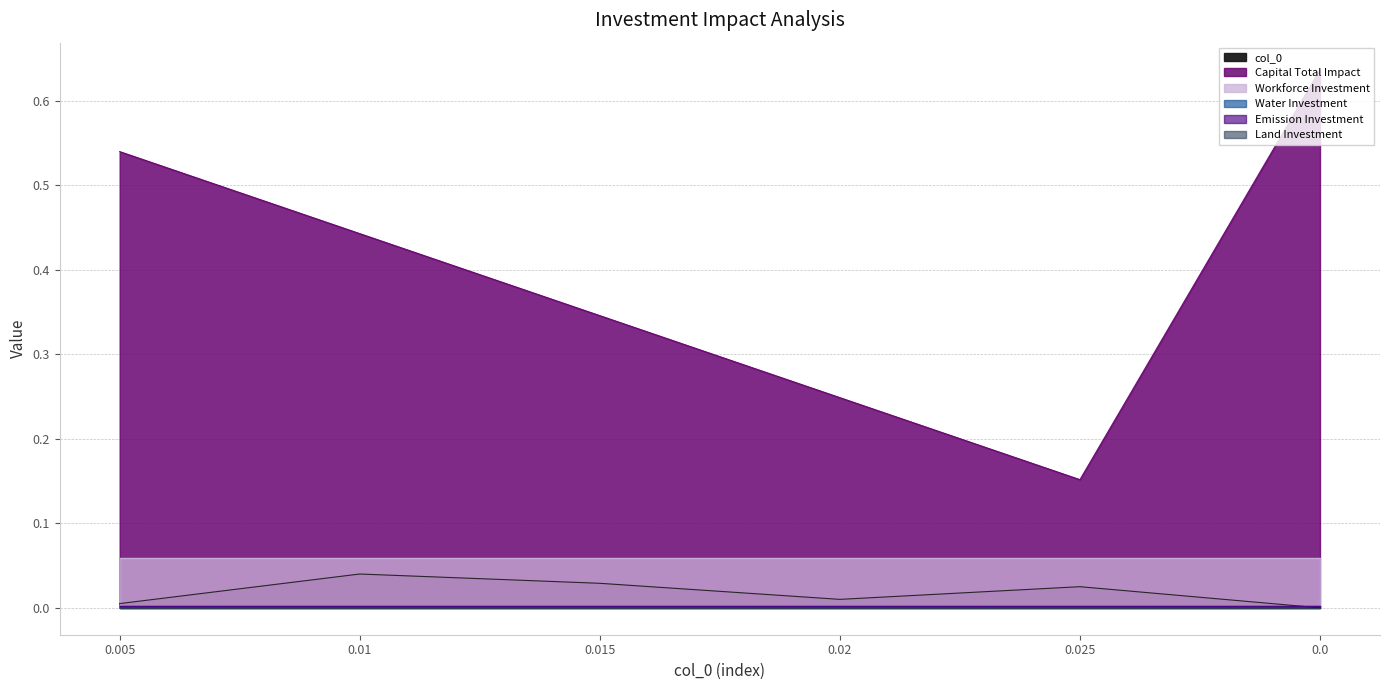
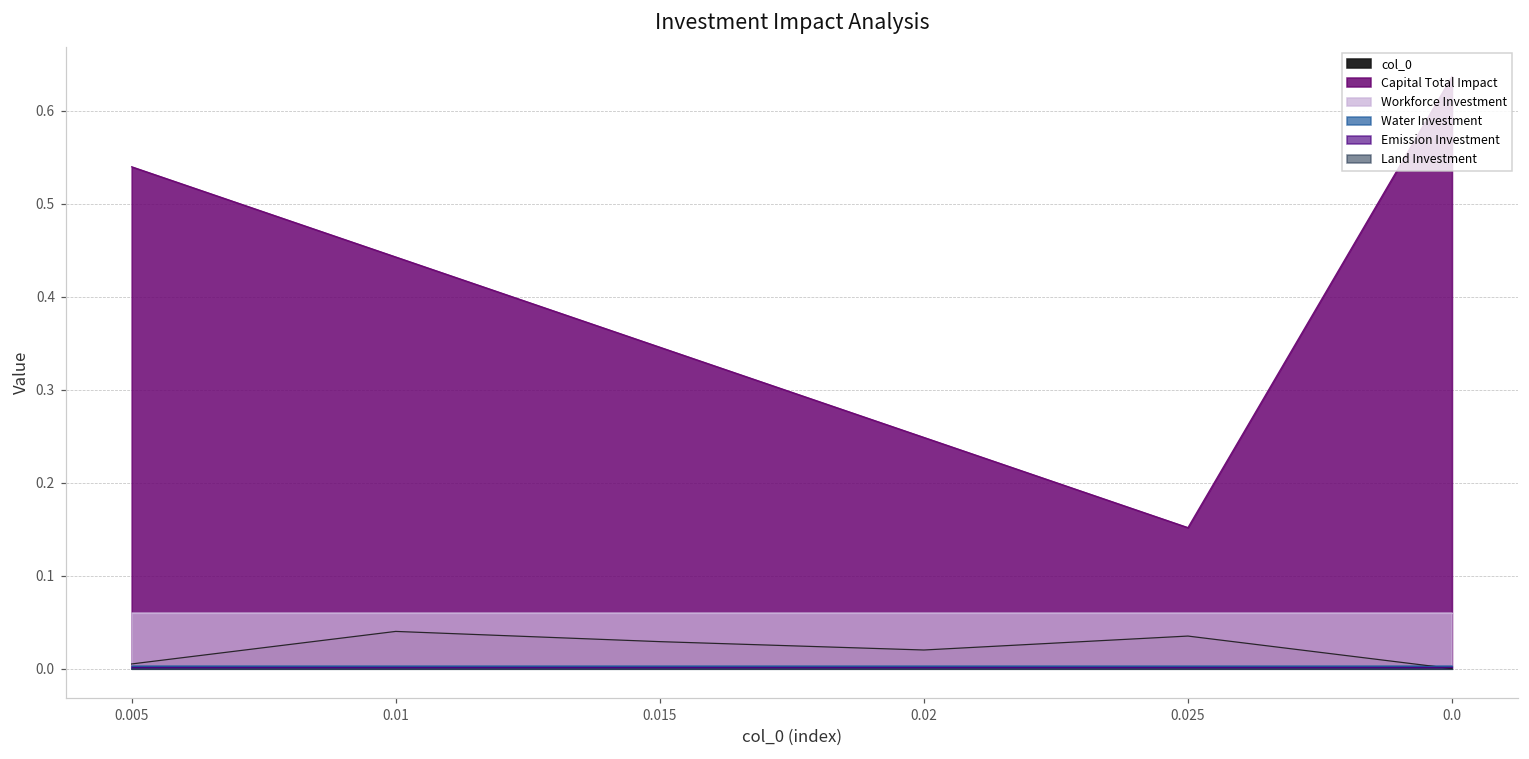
col_0, 0.02: 0.01 -> 0.02
col_0, 0.025: 0.03 -> 0.04
